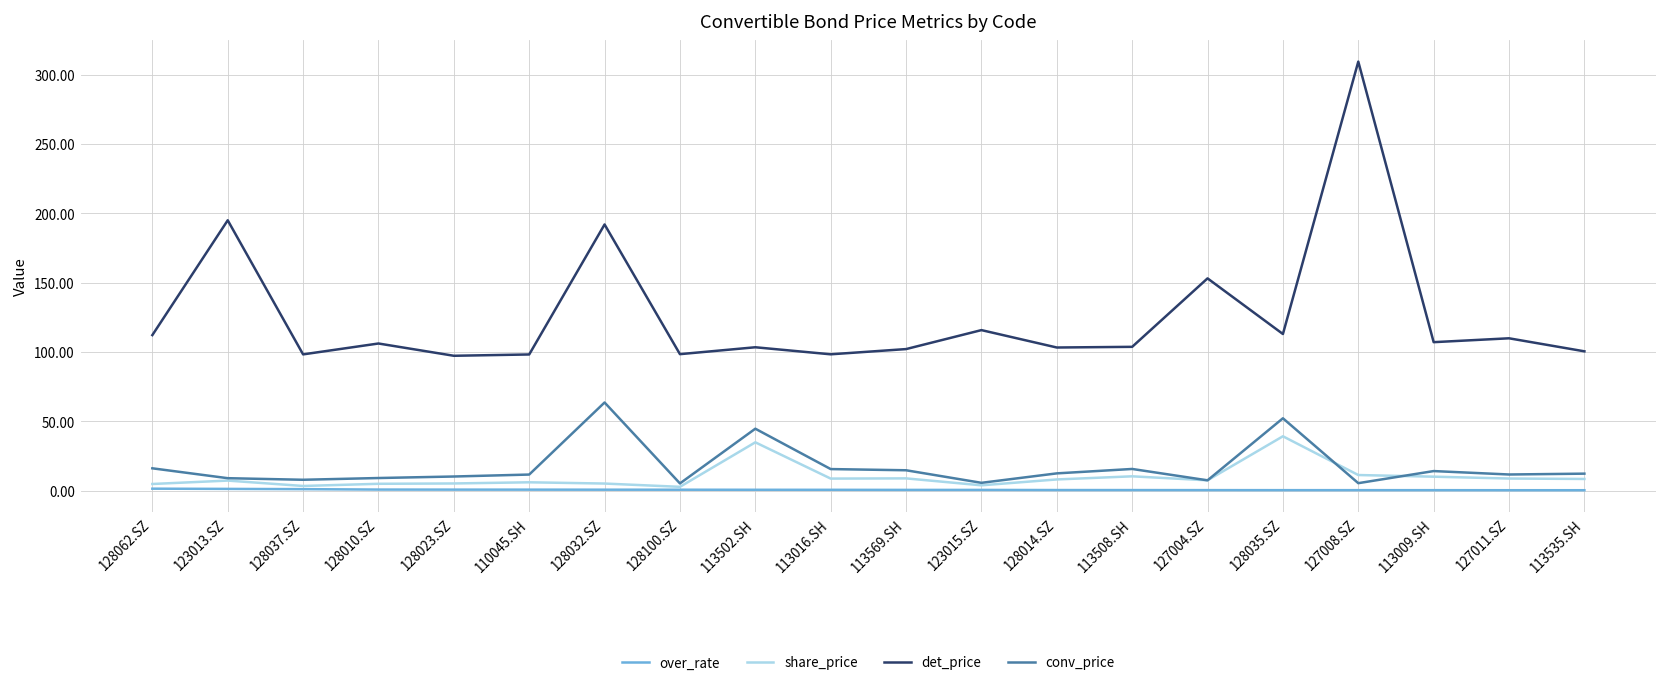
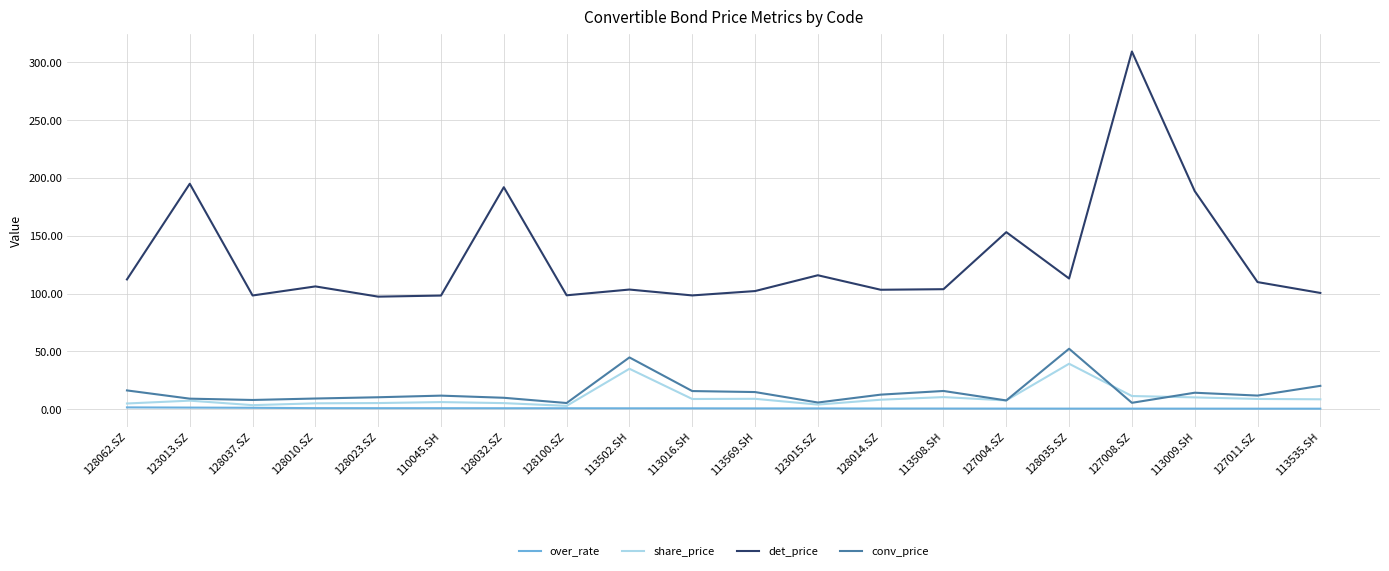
conv_price, 128032.SZ: 64 -> 10
det_price, 113009.SH: 107 -> 189
conv_price, 113535.SH: 12 -> 20
